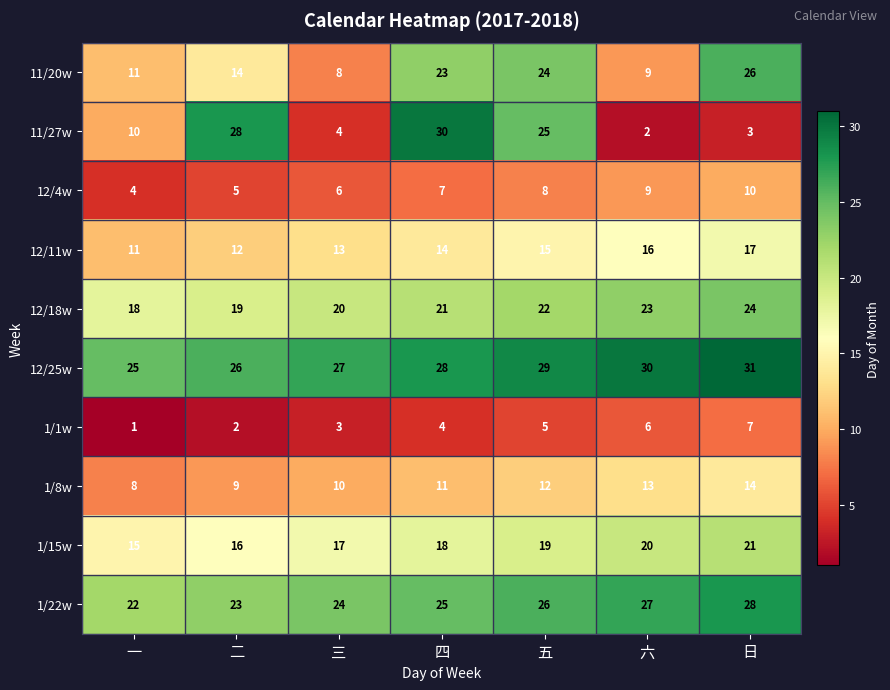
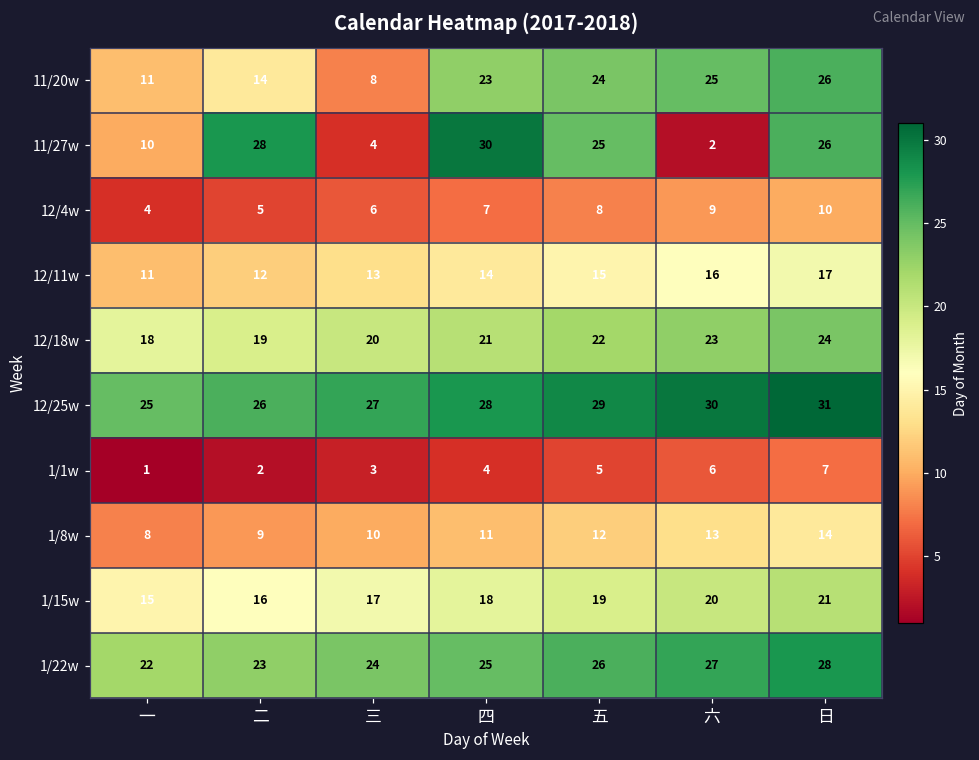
11/20w, 六: 9 -> 25
11/27w, 日: 3 -> 26
